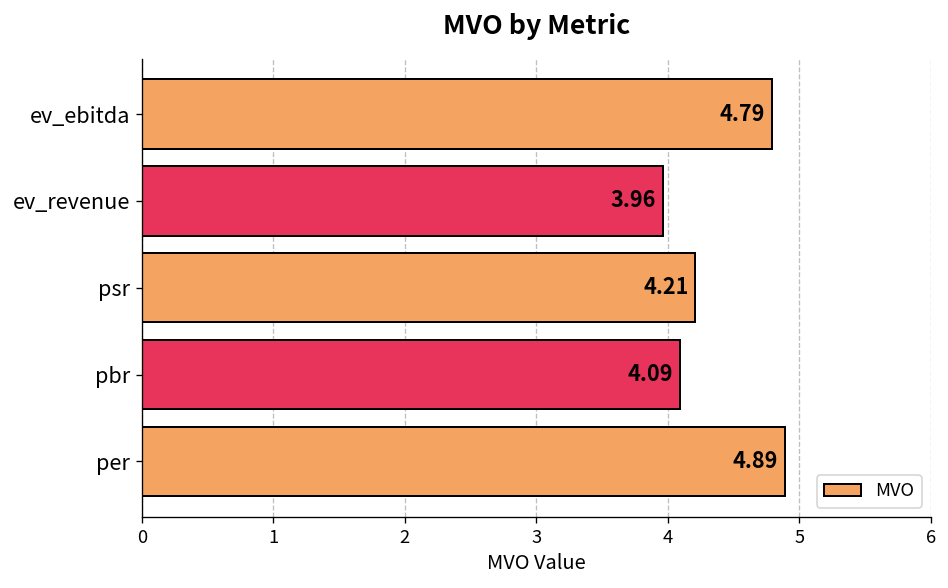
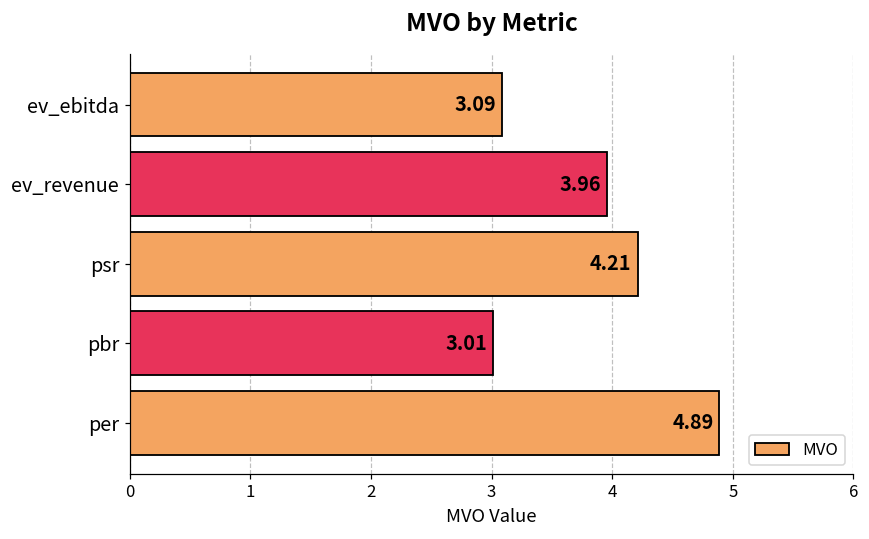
ev_ebitda: 4.79 -> 3.09
pbr: 4.09 -> 3.01
